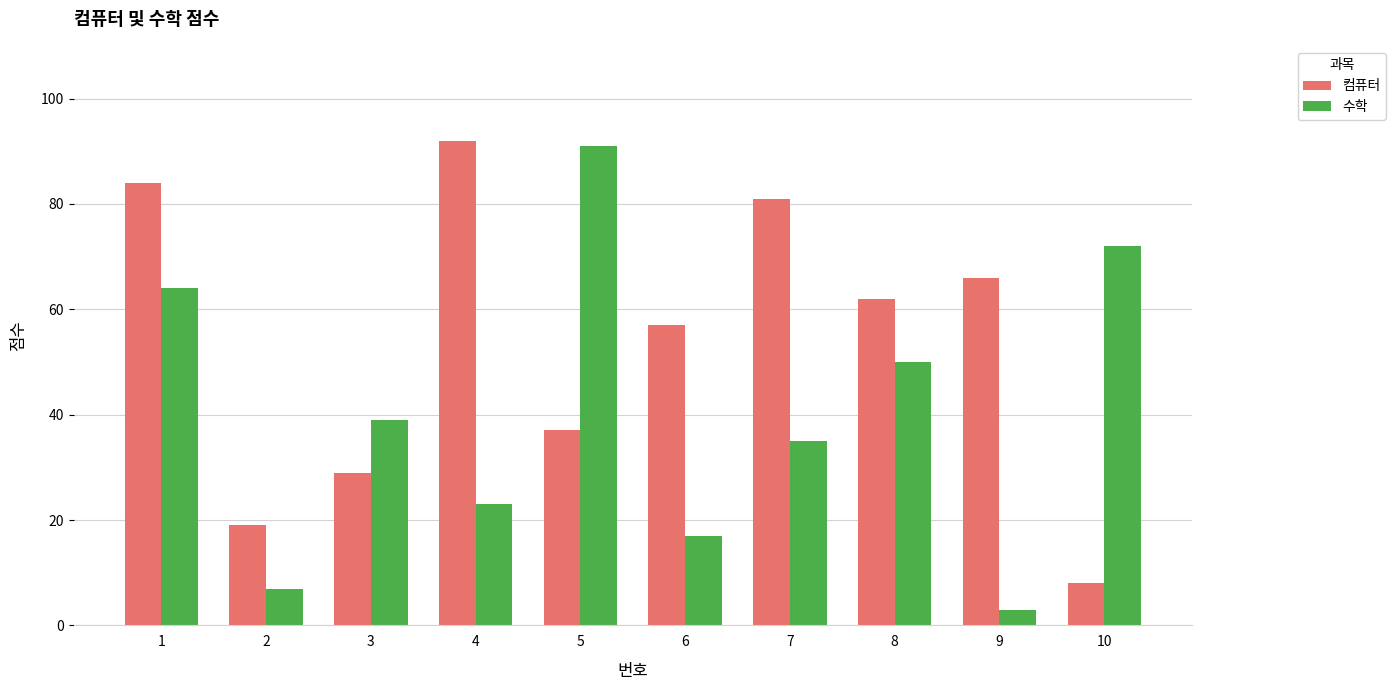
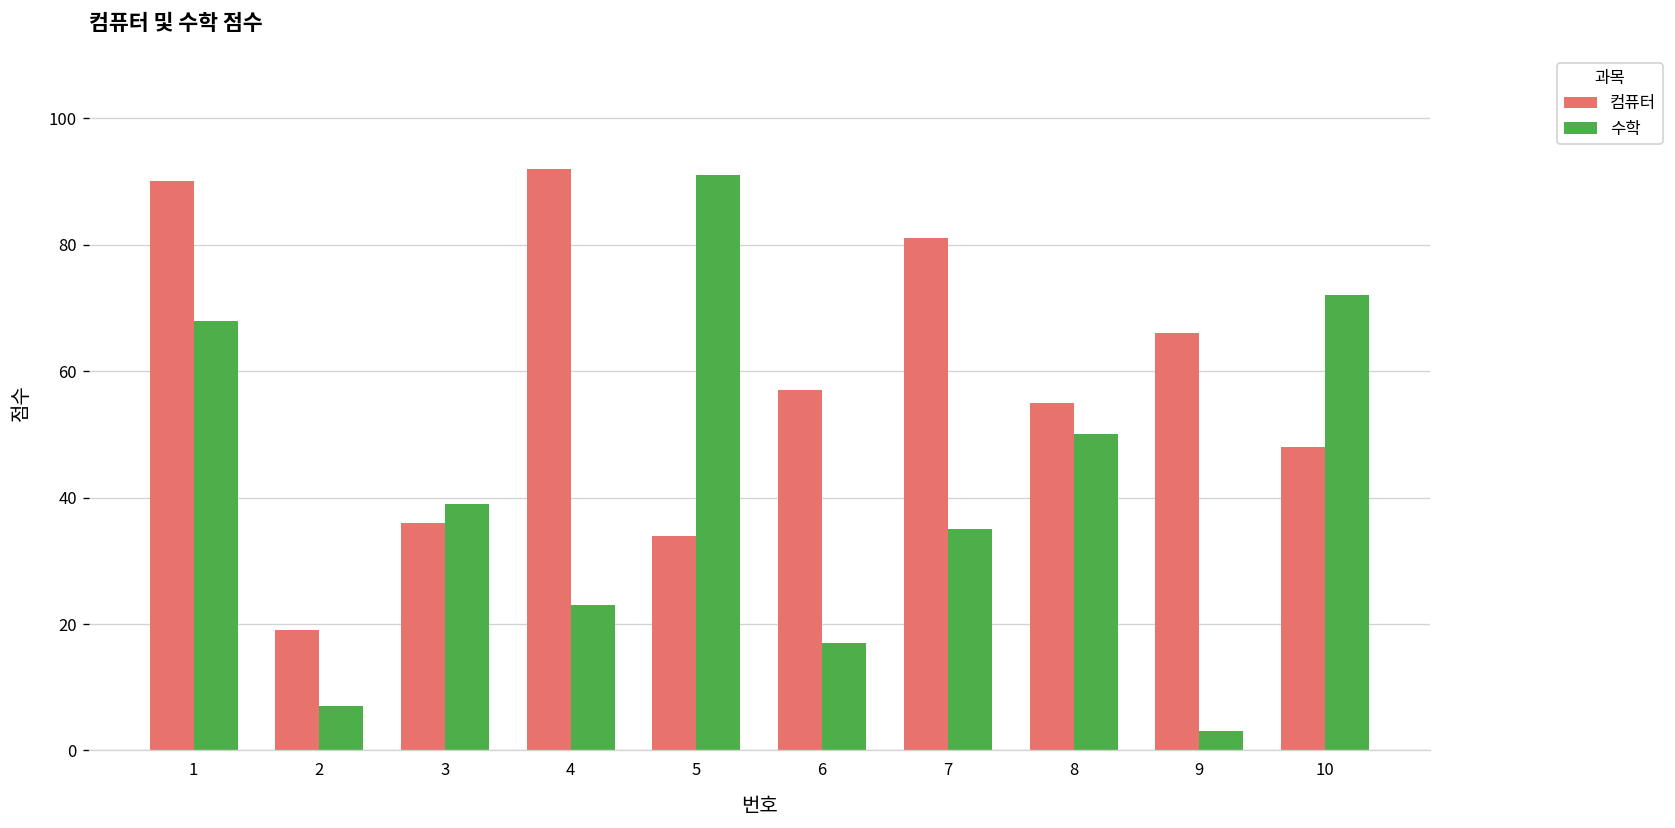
컴퓨터, 1: 84 -> 90
수학, 1: 64 -> 68
컴퓨터, 3: 29 -> 36
컴퓨터, 5: 37 -> 34
컴퓨터, 8: 62 -> 55
컴퓨터, 10: 8 -> 48
